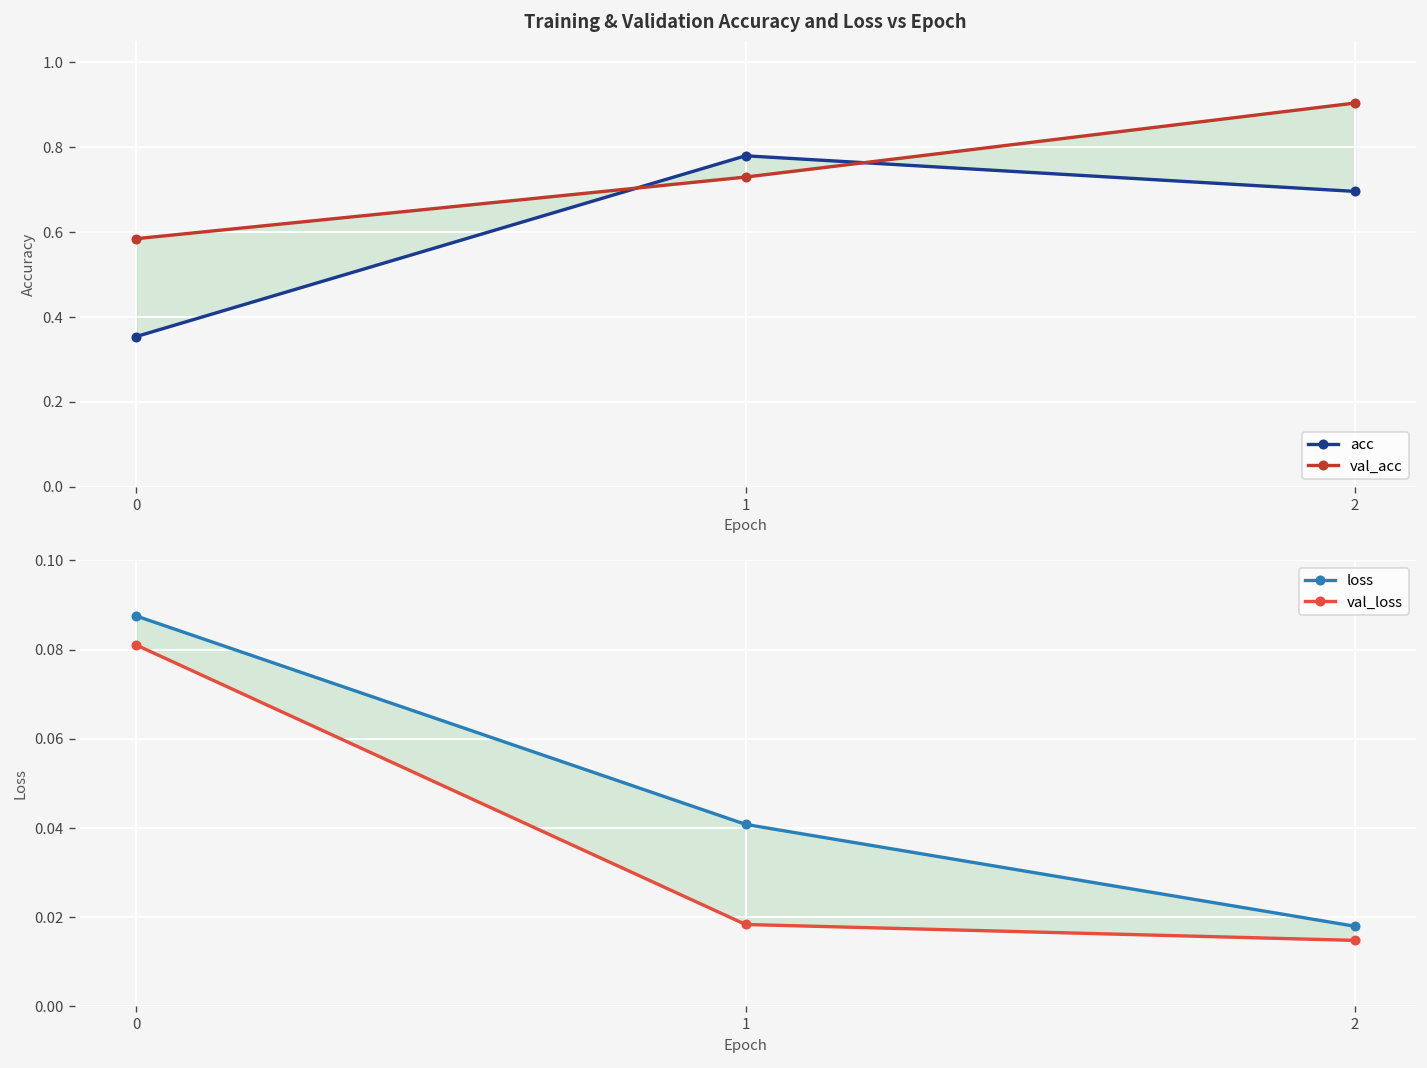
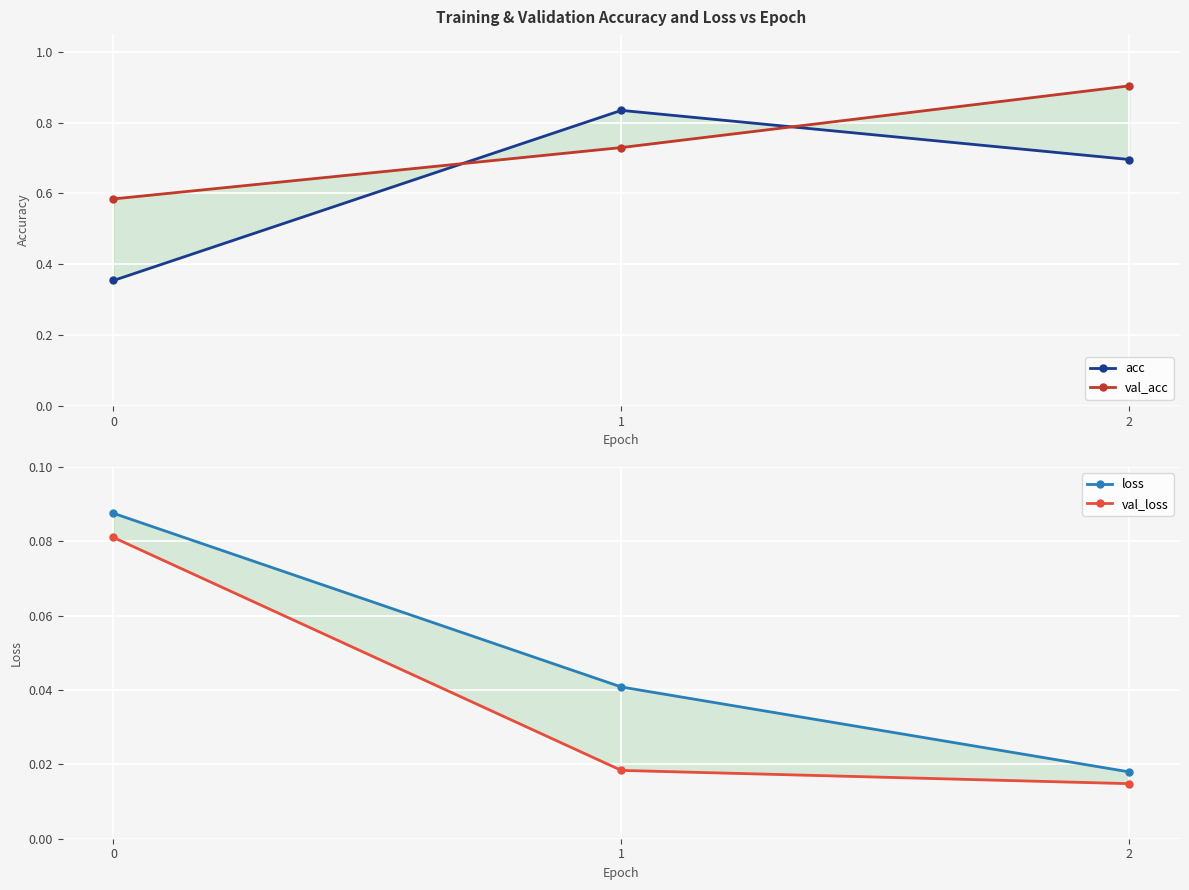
Training & Validation Accuracy and Loss vs Epoch, acc, 1: 0.78 -> 0.83
